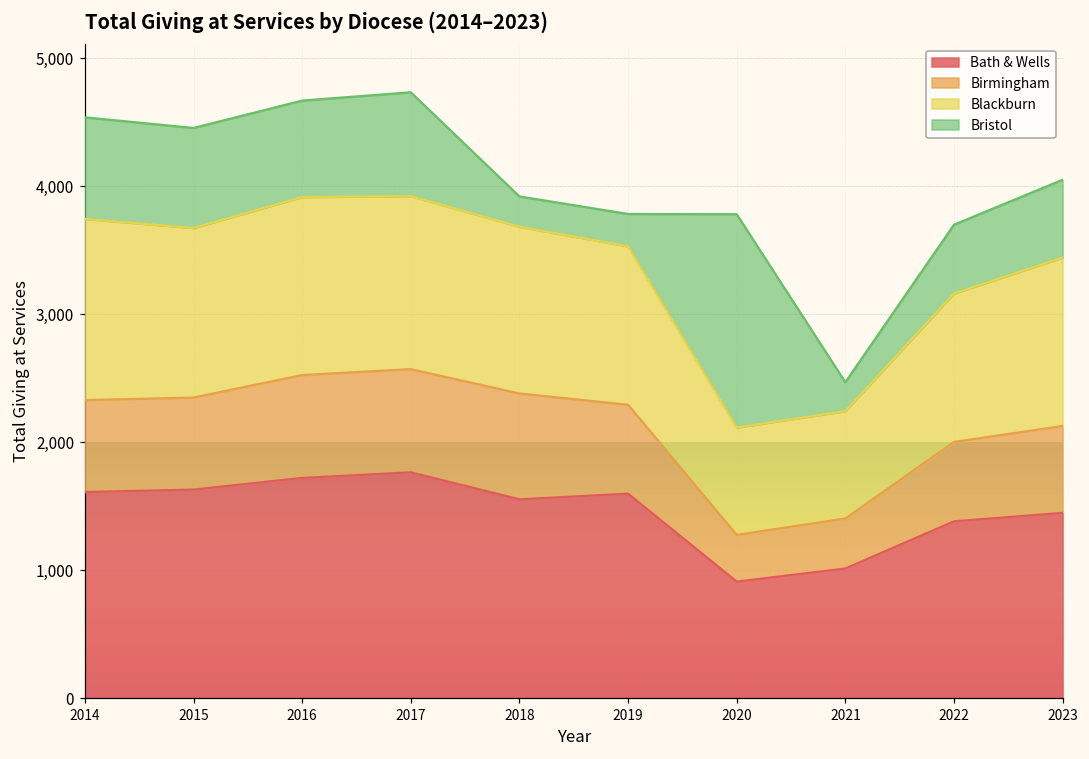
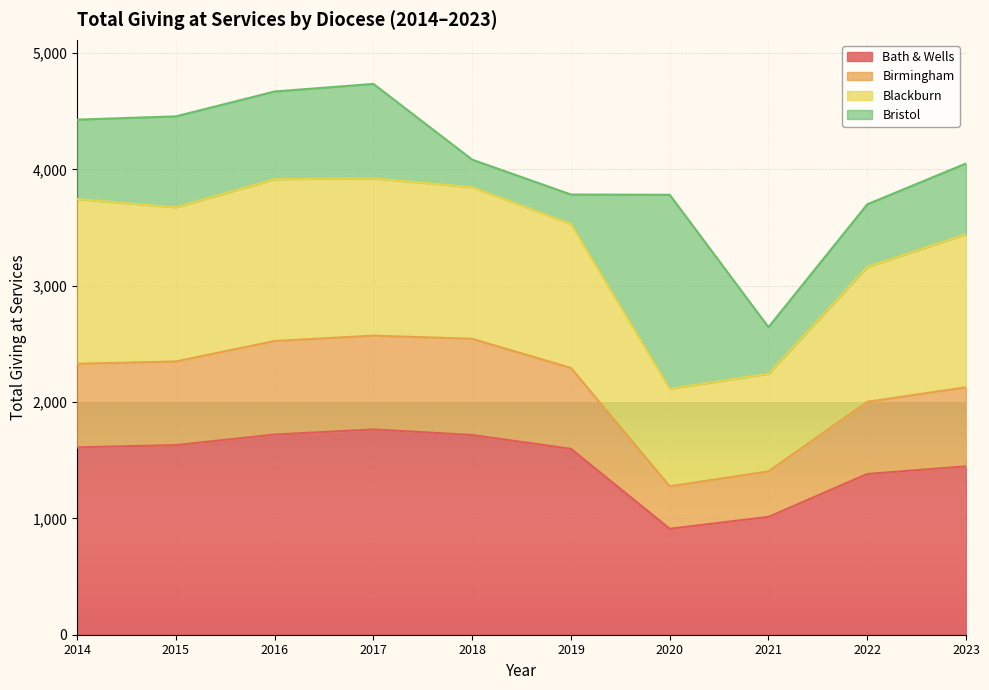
Bristol, 2014: 790 -> 680
Bath & Wells, 2018: 1,550 -> 1,720
Bristol, 2021: 230 -> 400
